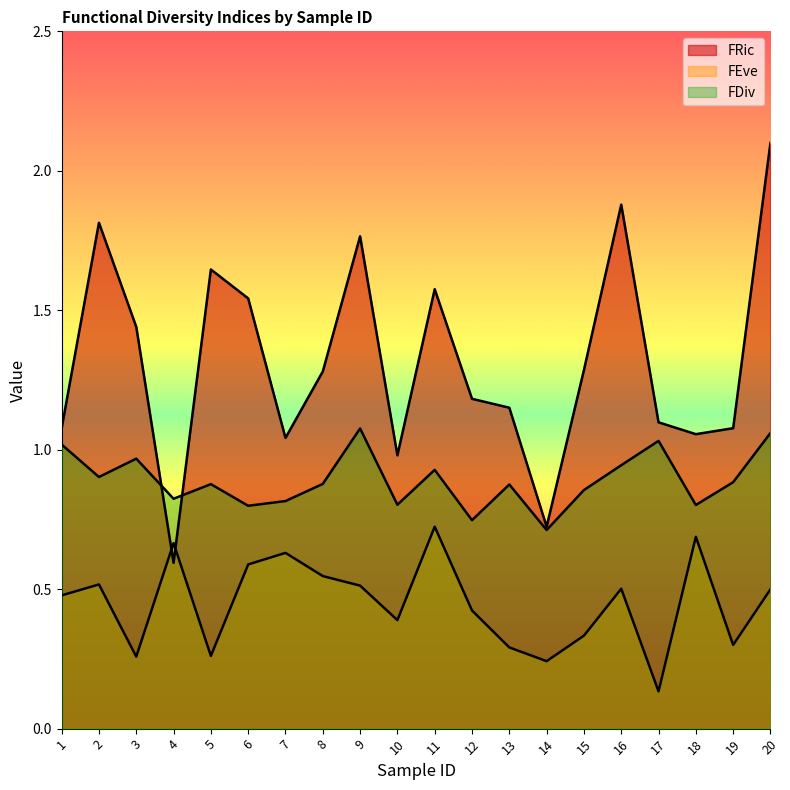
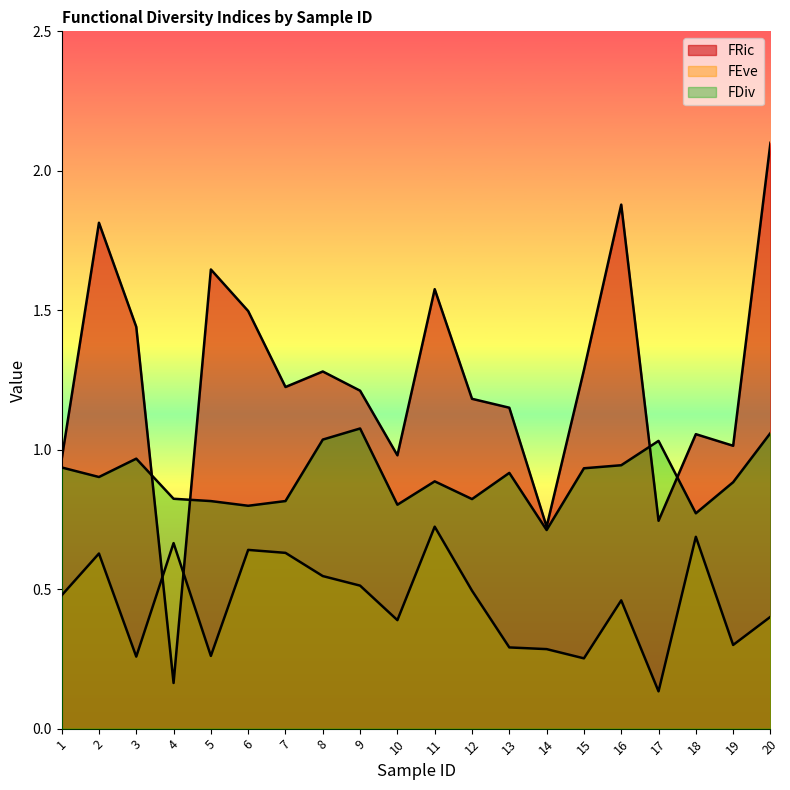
FRic, 1: 1.08 -> 0.97
FDiv, 1: 1.02 -> 0.94
FEve, 2: 0.52 -> 0.63
FRic, 4: 0.59 -> 0.16
FDiv, 5: 0.88 -> 0.82
FRic, 6: 1.54 -> 1.50
FEve, 6: 0.59 -> 0.64
FRic, 7: 1.04 -> 1.22
FDiv, 8: 0.88 -> 1.04
FRic, 9: 1.76 -> 1.21
FDiv, 11: 0.93 -> 0.89
FEve, 12: 0.42 -> 0.49
FDiv, 12: 0.75 -> 0.82
FDiv, 13: 0.88 -> 0.92
FEve, 14: 0.24 -> 0.29
FEve, 15: 0.33 -> 0.25
FDiv, 15: 0.86 -> 0.93
FEve, 16: 0.50 -> 0.46
FRic, 17: 1.10 -> 0.75
FDiv, 18: 0.80 -> 0.77
FRic, 19: 1.08 -> 1.01
FEve, 20: 0.50 -> 0.40
